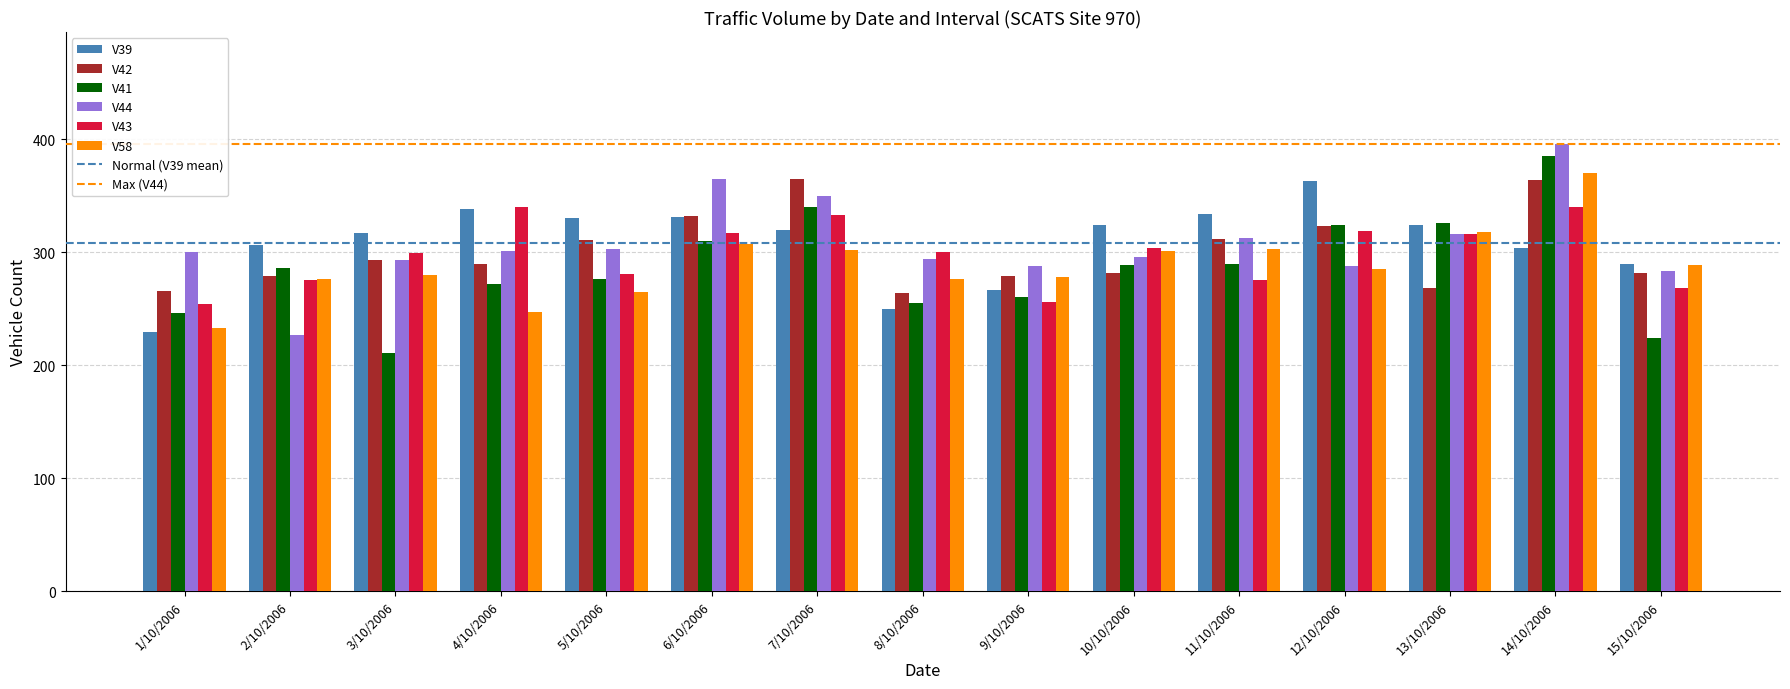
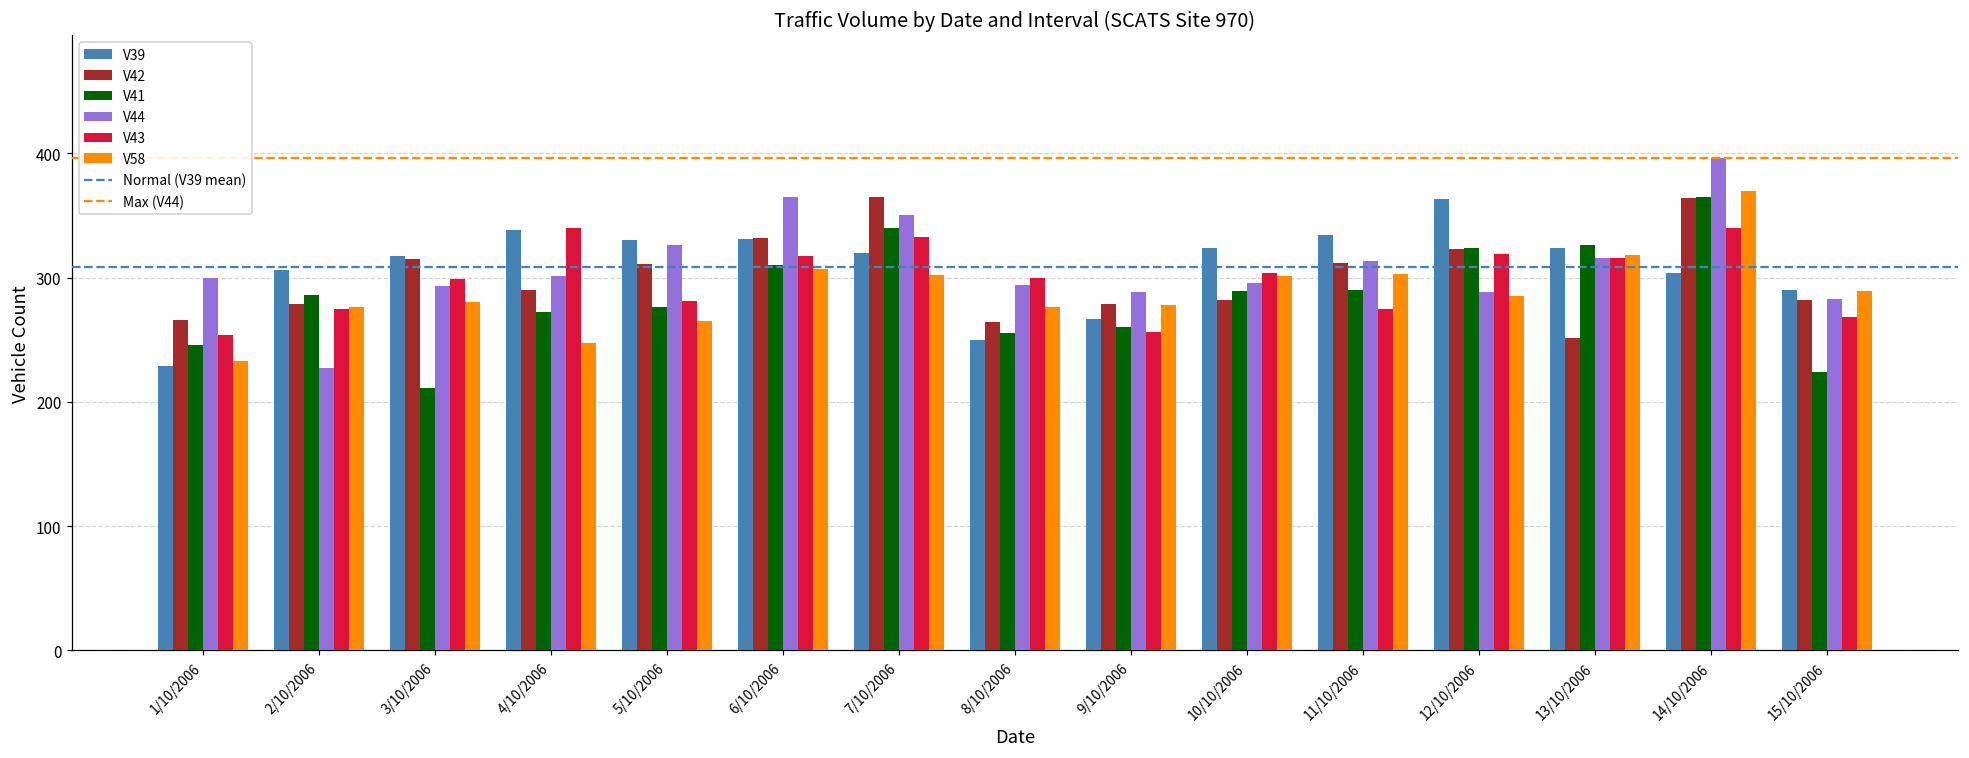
V42, 3/10/2006: 293 -> 315
V44, 5/10/2006: 303 -> 326
V42, 13/10/2006: 268 -> 251
V41, 14/10/2006: 385 -> 365
